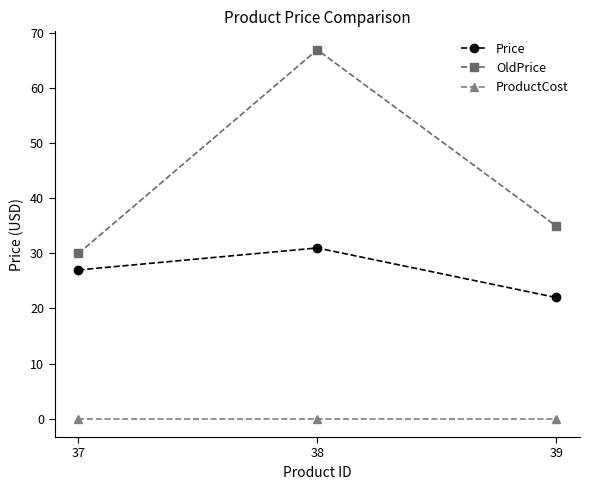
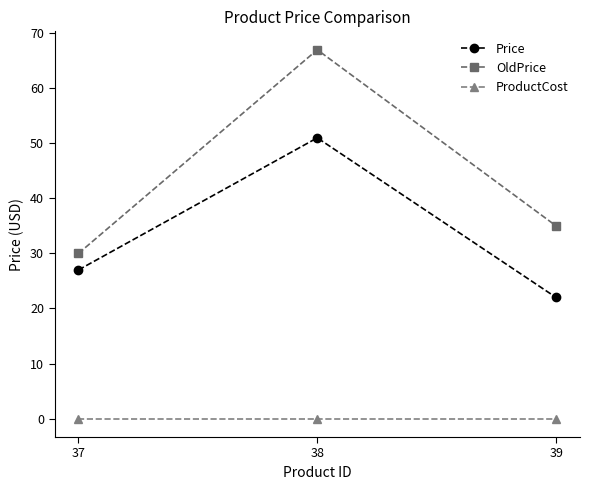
Price, 38: 31 -> 51
